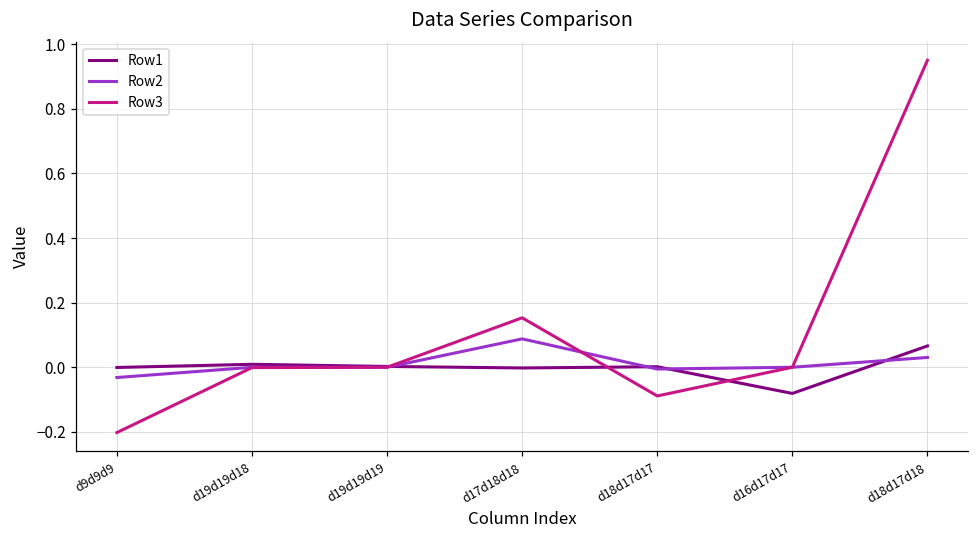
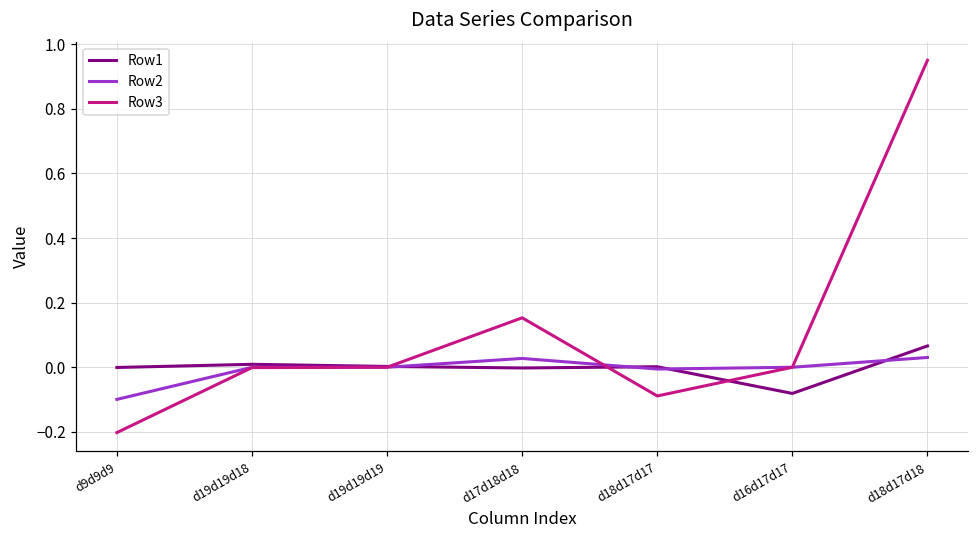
Row2, d9d9d9: -0.03 -> -0.10
Row2, d17d18d18: 0.09 -> 0.03
